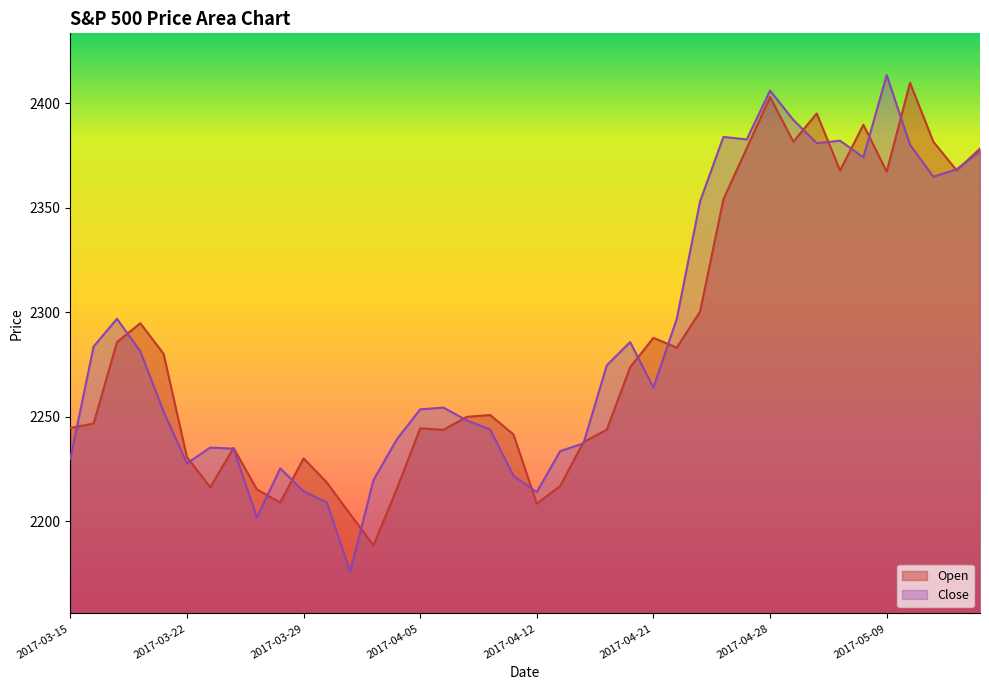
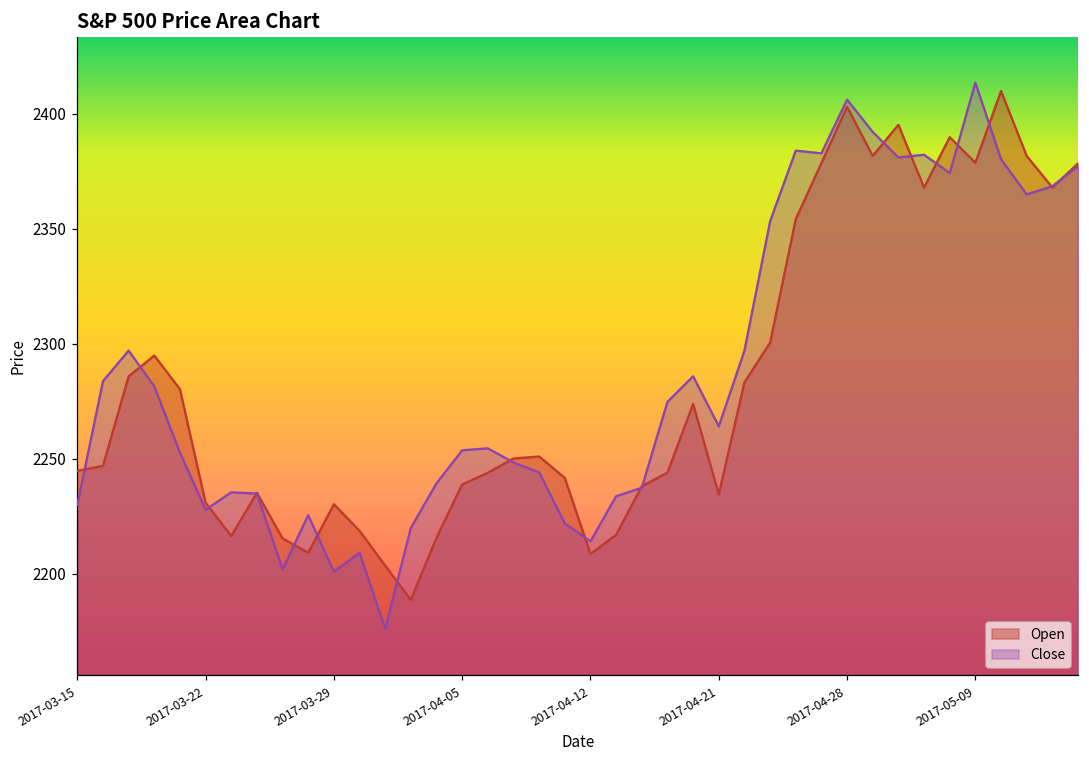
Close, 2017-03-29: 2214 -> 2201
Open, 2017-04-05: 2245 -> 2239
Open, 2017-04-21: 2288 -> 2234
Open, 2017-05-09: 2367 -> 2379
